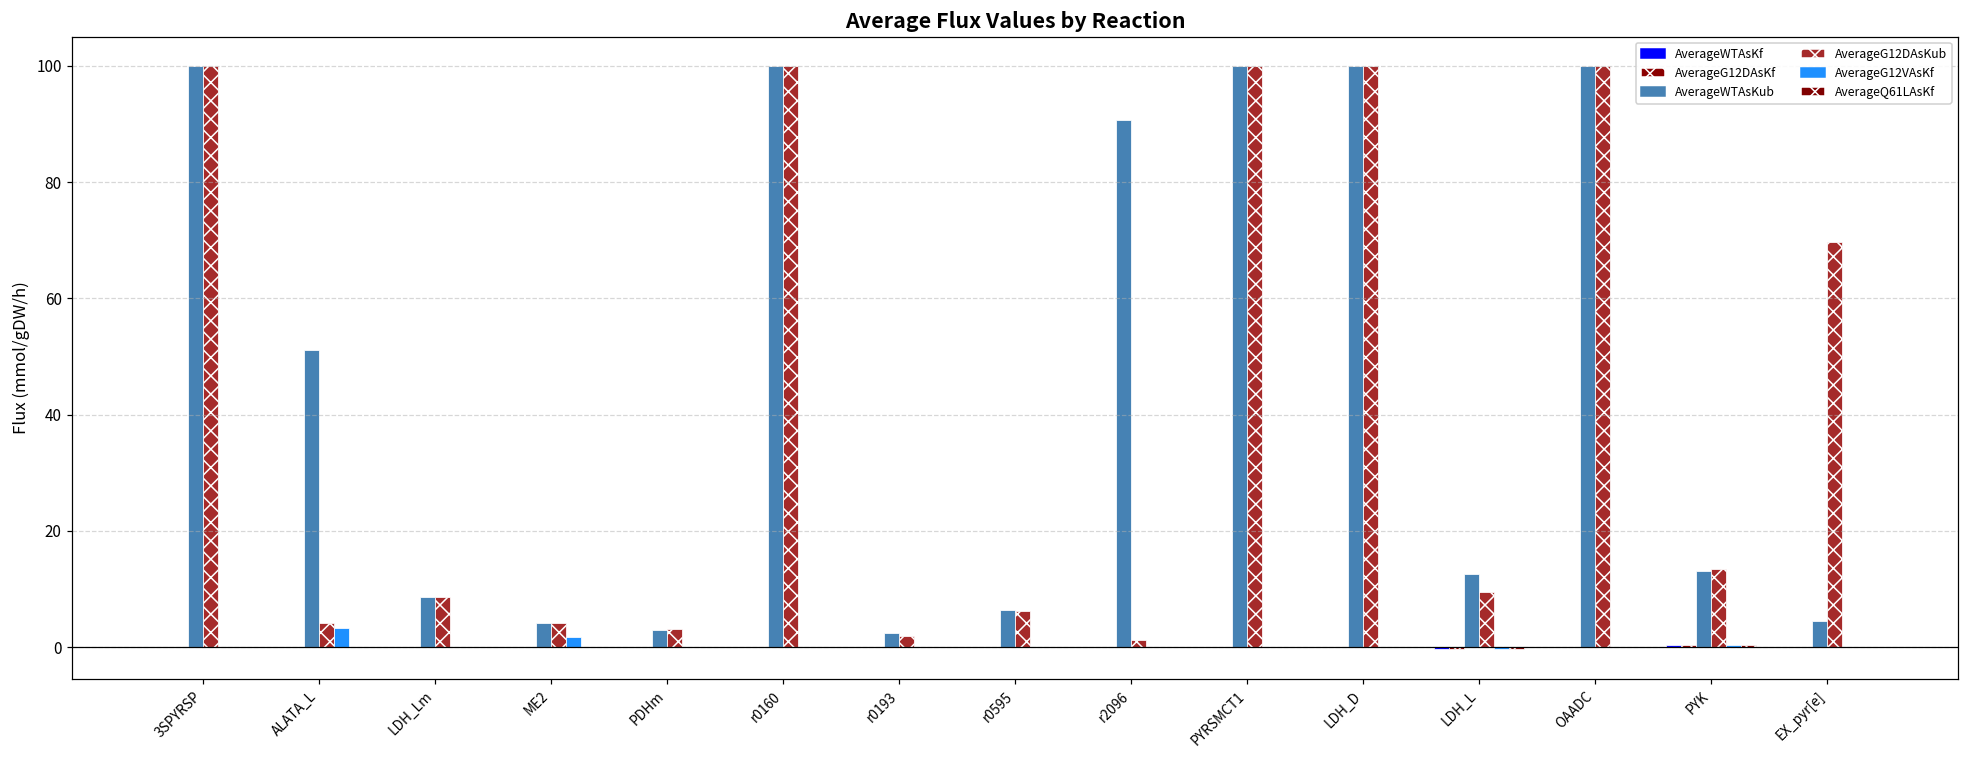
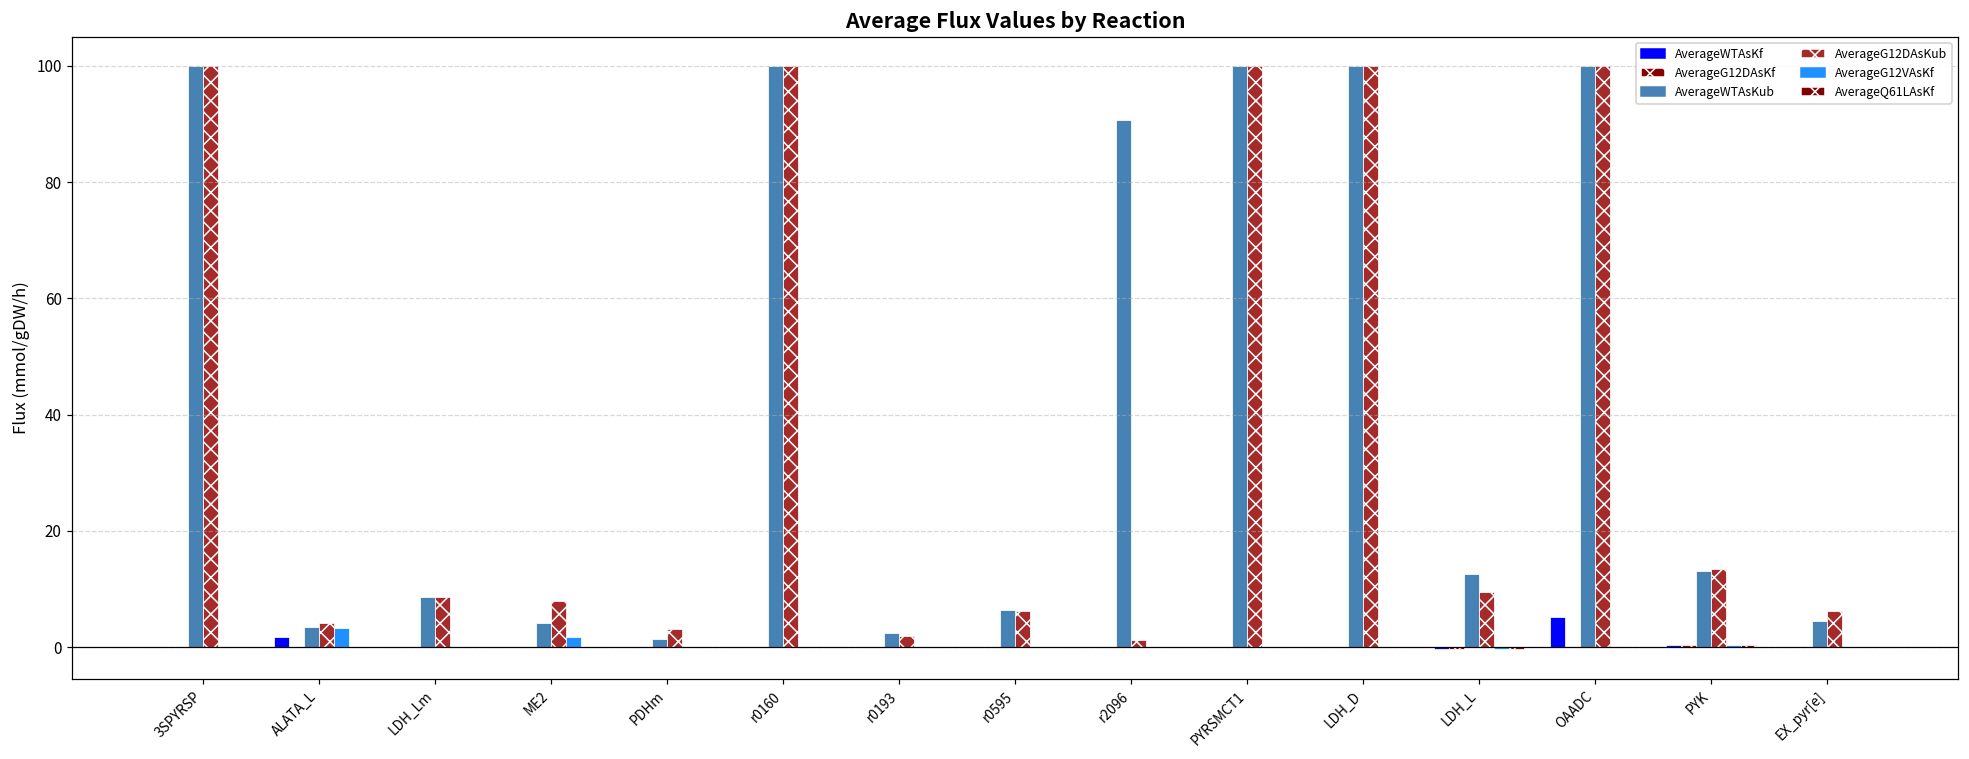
AverageWTAsKf, ALATA_L: 0 -> 2
AverageWTAsKub, ALATA_L: 51 -> 3
AverageG12DAsKub, ME2: 4 -> 8
AverageWTAsKub, PDHm: 3 -> 1
AverageWTAsKf, OAADC: 0 -> 5
AverageG12DAsKub, EX_pyr[e]: 70 -> 6
